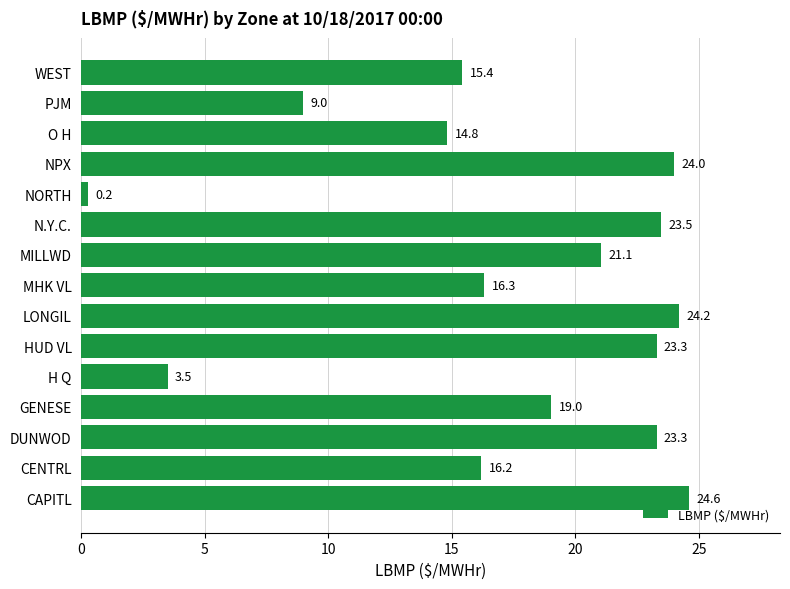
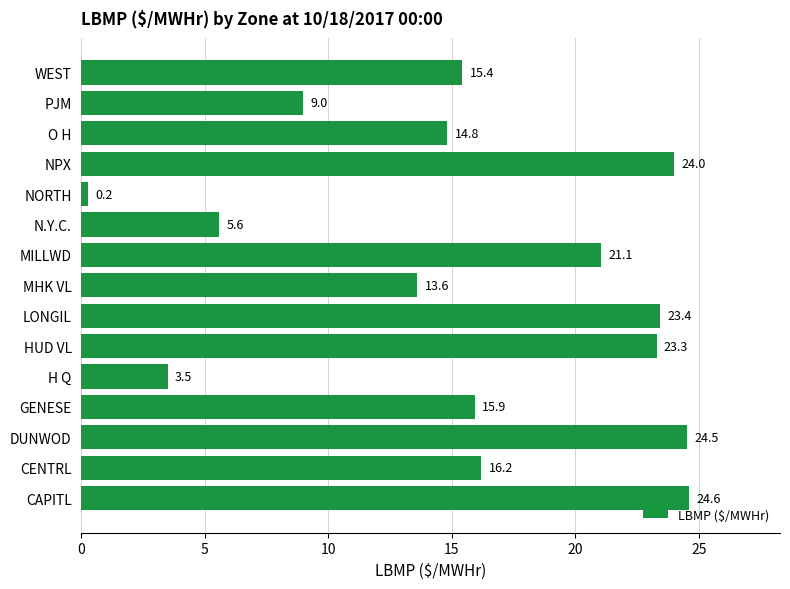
N.Y.C.: 23.5 -> 5.6
MHK VL: 16.3 -> 13.6
LONGIL: 24.2 -> 23.4
GENESE: 19.0 -> 15.9
DUNWOD: 23.3 -> 24.5
